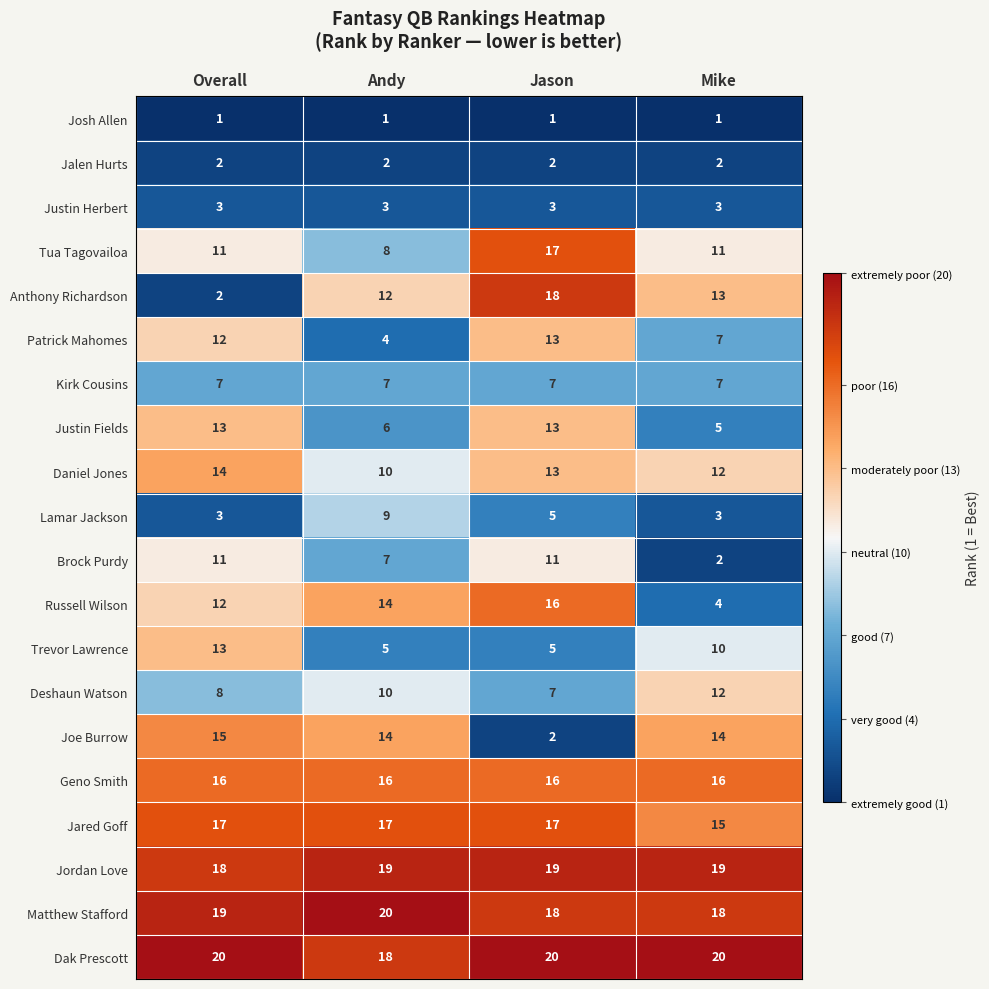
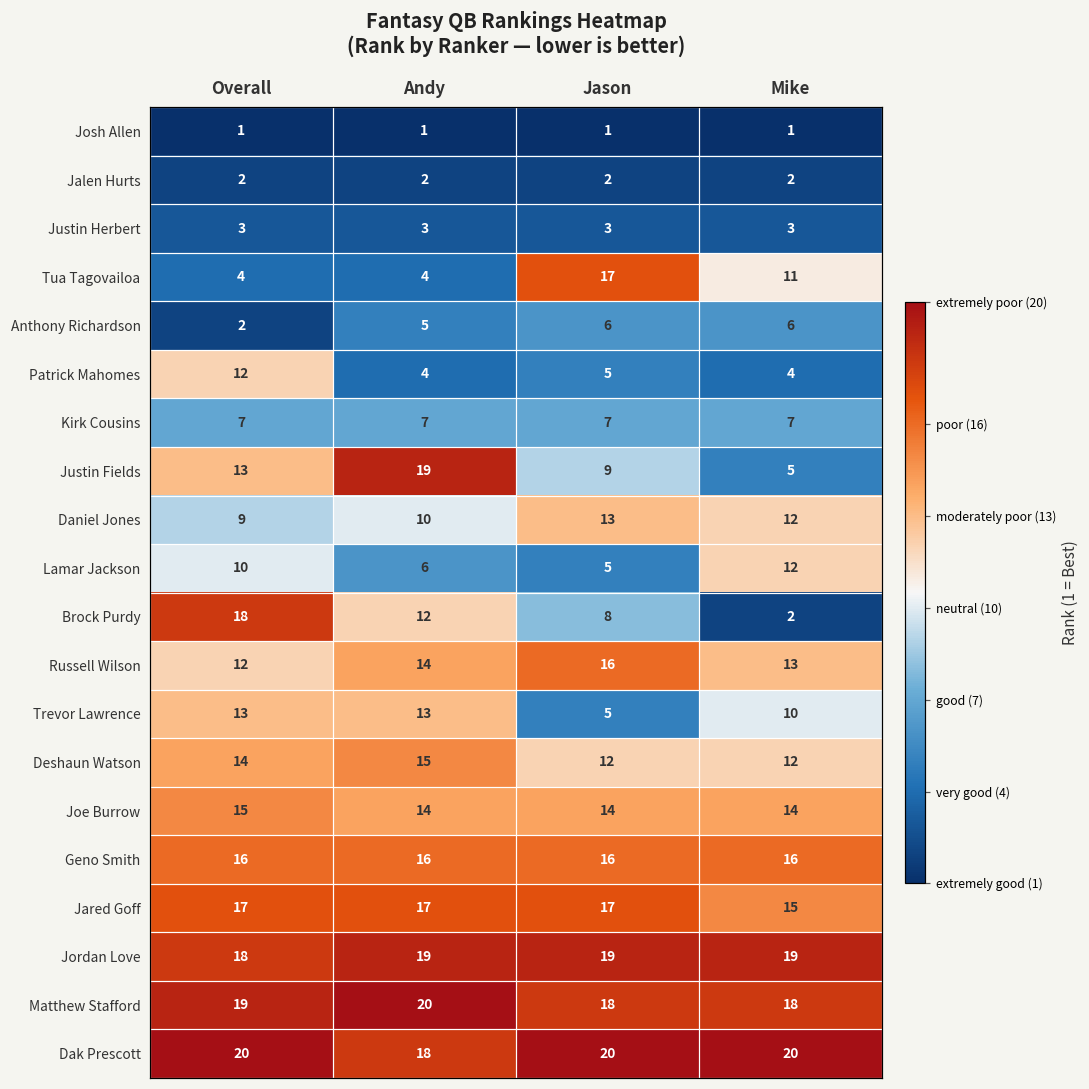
Tua Tagovailoa, Overall: 11 -> 4
Tua Tagovailoa, Andy: 8 -> 4
Anthony Richardson, Andy: 12 -> 5
Anthony Richardson, Jason: 18 -> 6
Anthony Richardson, Mike: 13 -> 6
Patrick Mahomes, Jason: 13 -> 5
Patrick Mahomes, Mike: 7 -> 4
Justin Fields, Andy: 6 -> 19
Justin Fields, Jason: 13 -> 9
Daniel Jones, Overall: 14 -> 9
Lamar Jackson, Overall: 3 -> 10
Lamar Jackson, Andy: 9 -> 6
Lamar Jackson, Mike: 3 -> 12
Brock Purdy, Overall: 11 -> 18
Brock Purdy, Andy: 7 -> 12
Brock Purdy, Jason: 11 -> 8
Russell Wilson, Mike: 4 -> 13
Trevor Lawrence, Andy: 5 -> 13
Deshaun Watson, Overall: 8 -> 14
Deshaun Watson, Andy: 10 -> 15
Deshaun Watson, Jason: 7 -> 12
Joe Burrow, Jason: 2 -> 14
